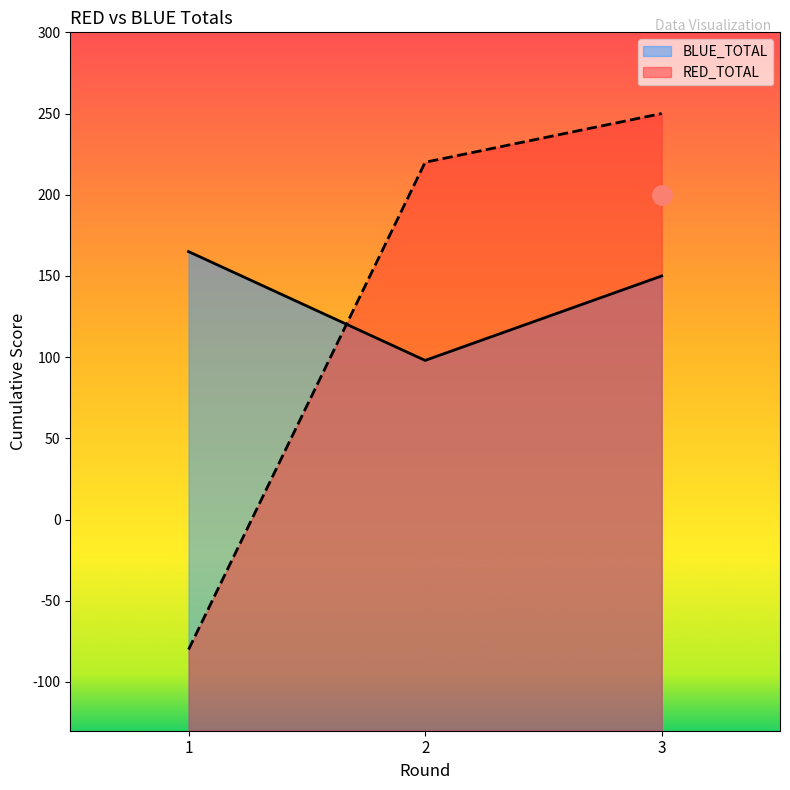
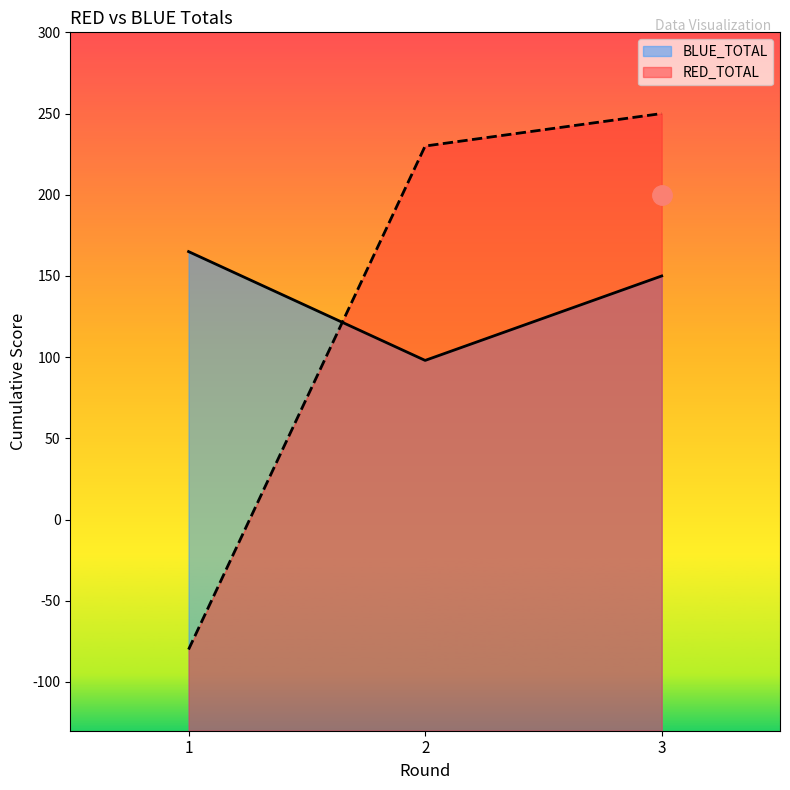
RED_TOTAL, 2: 220 -> 230
